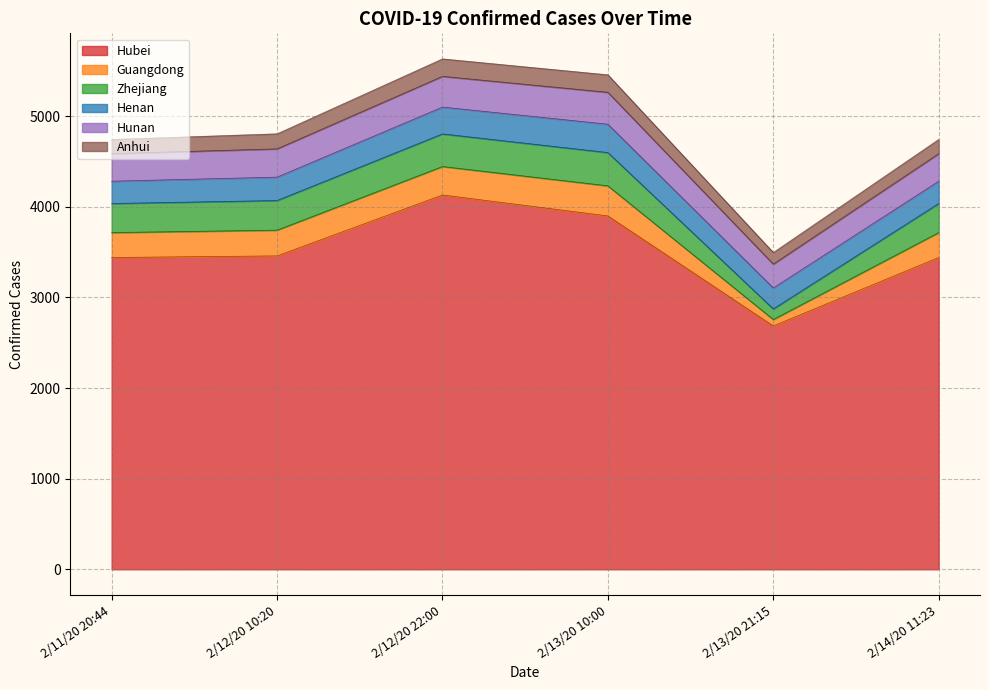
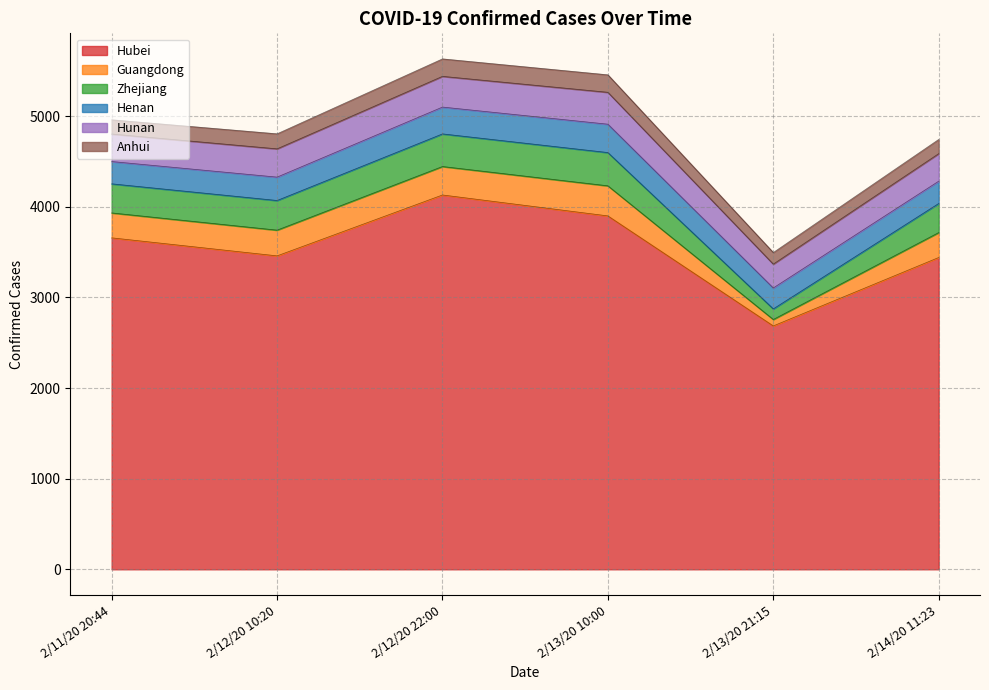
Hubei, 2/11/20 20:44: 3400 -> 3700
